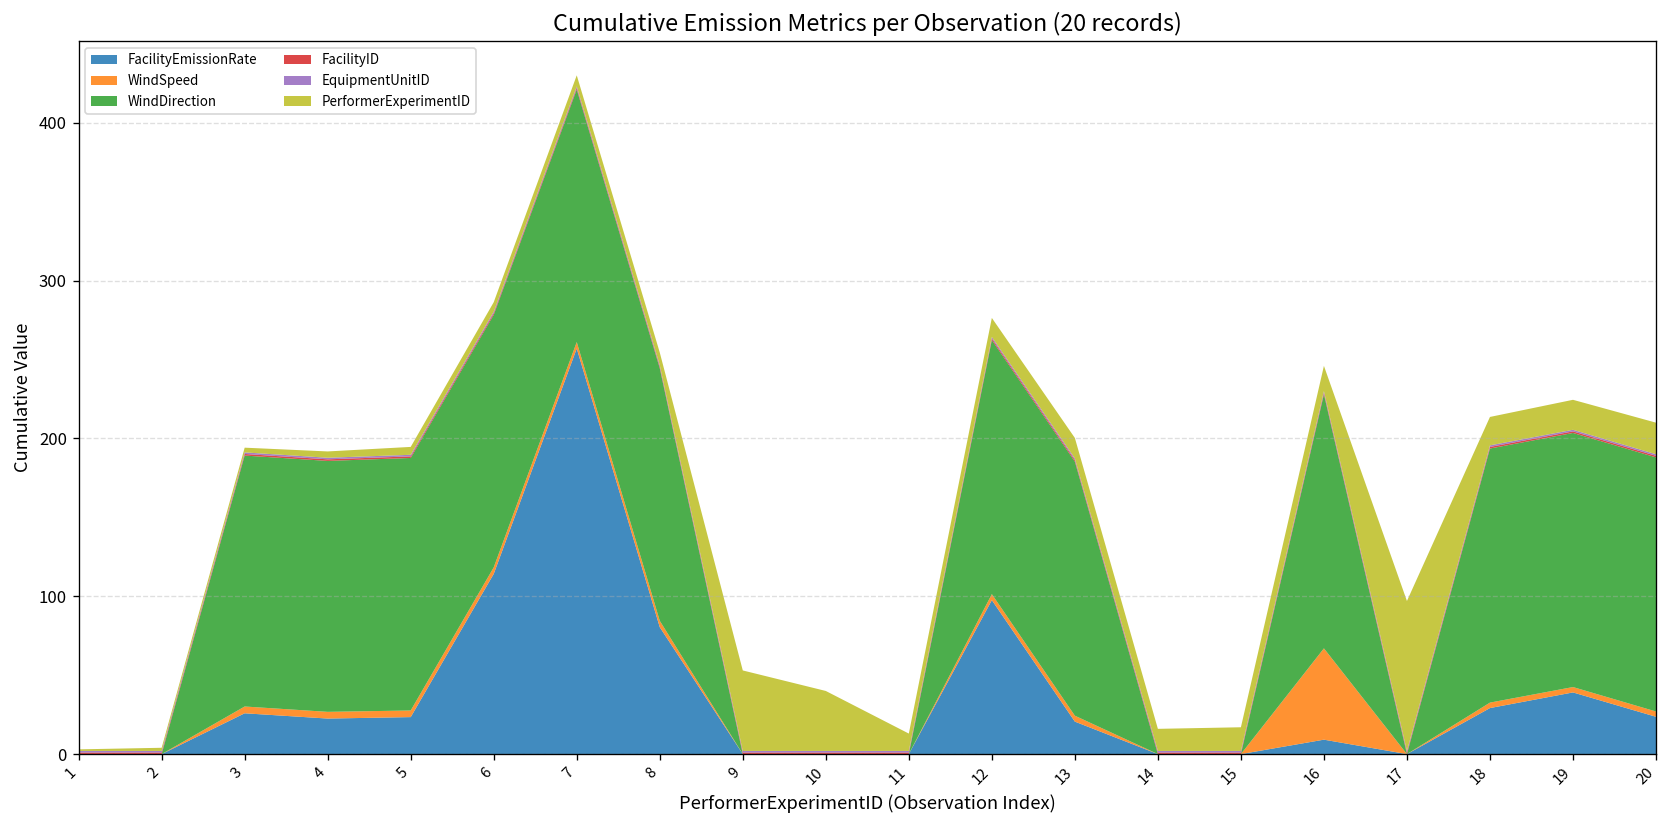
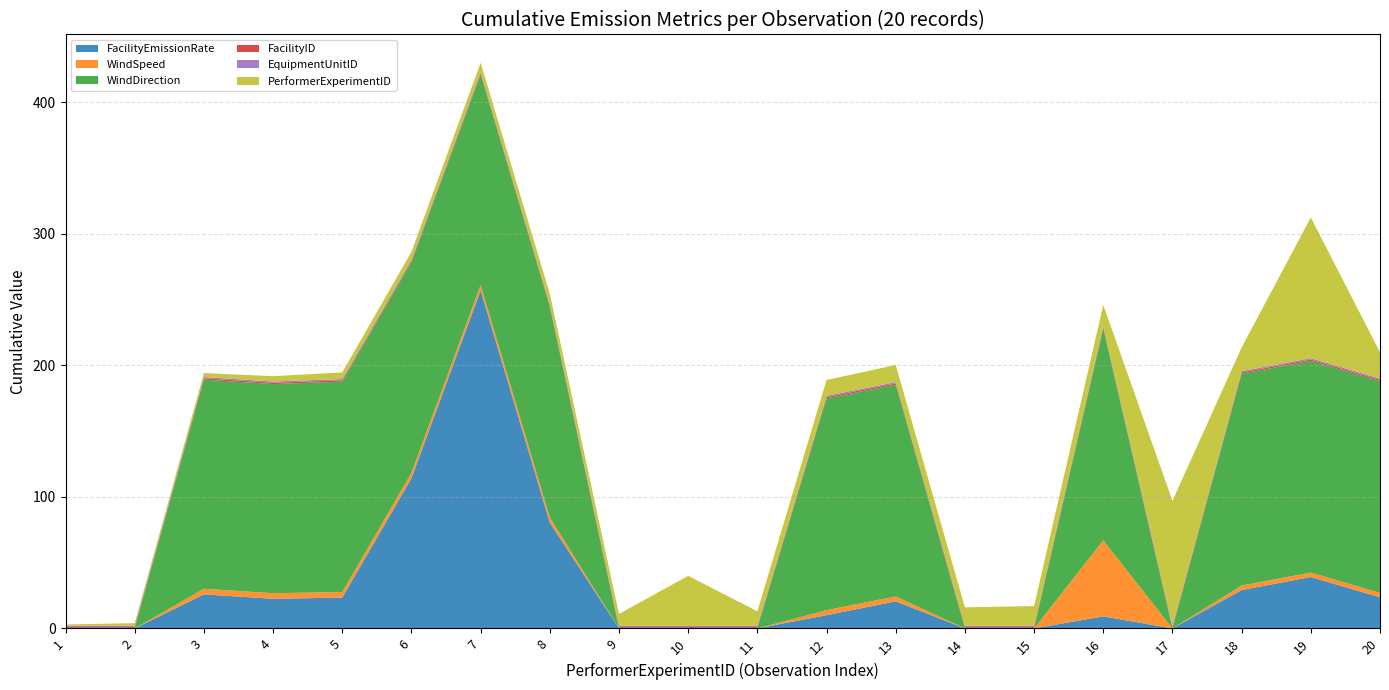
PerformerExperimentID, 9: 51 -> 9
FacilityEmissionRate, 12: 98 -> 10
PerformerExperimentID, 19: 19 -> 107
